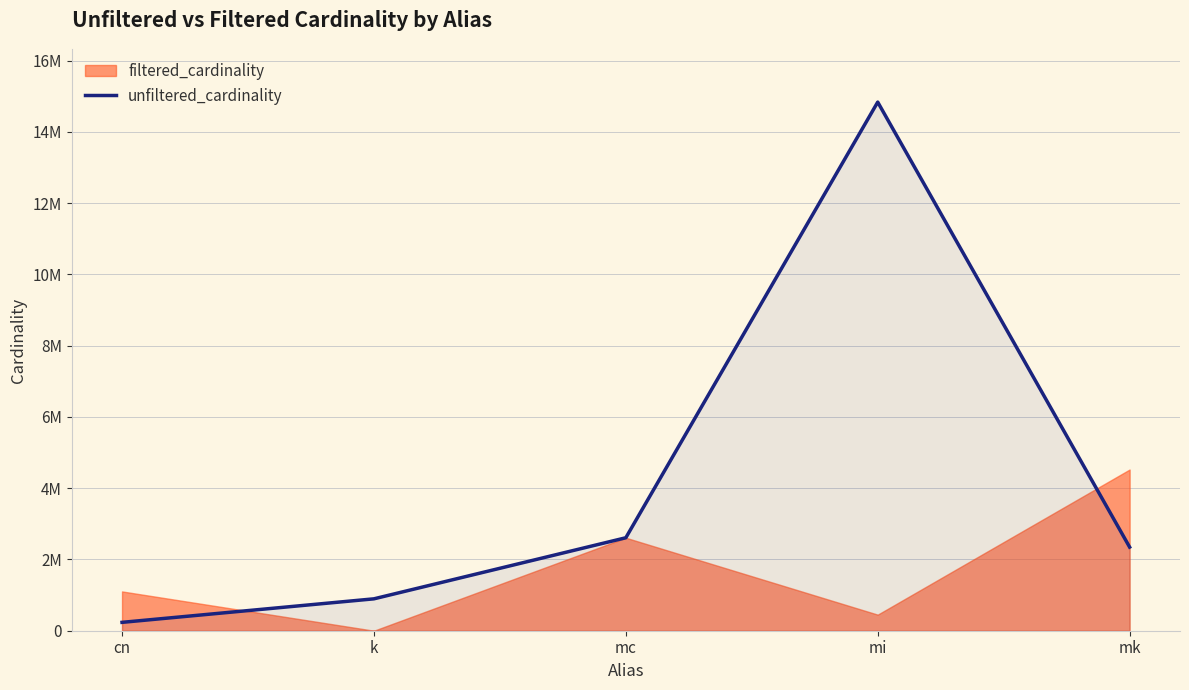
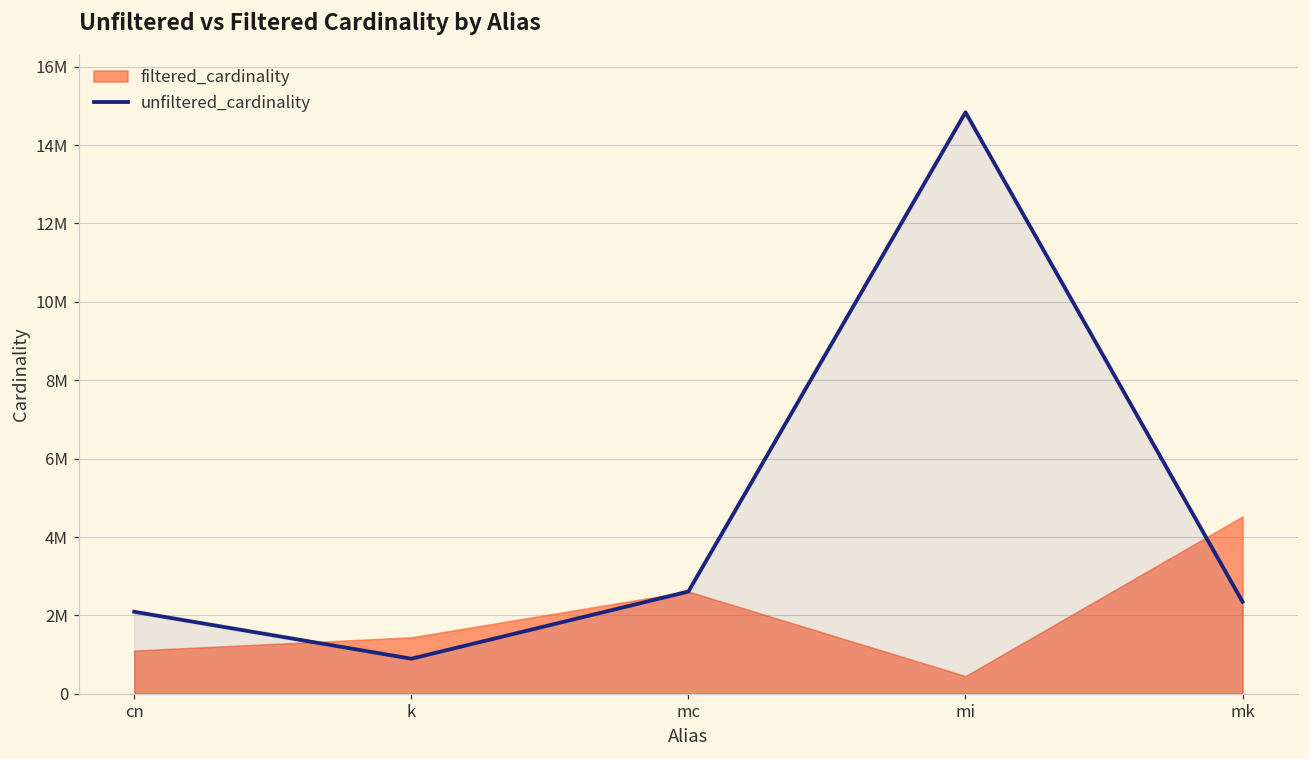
unfiltered_cardinality, cn: 200000 -> 2100000
filtered_cardinality, k: 0 -> 1400000
